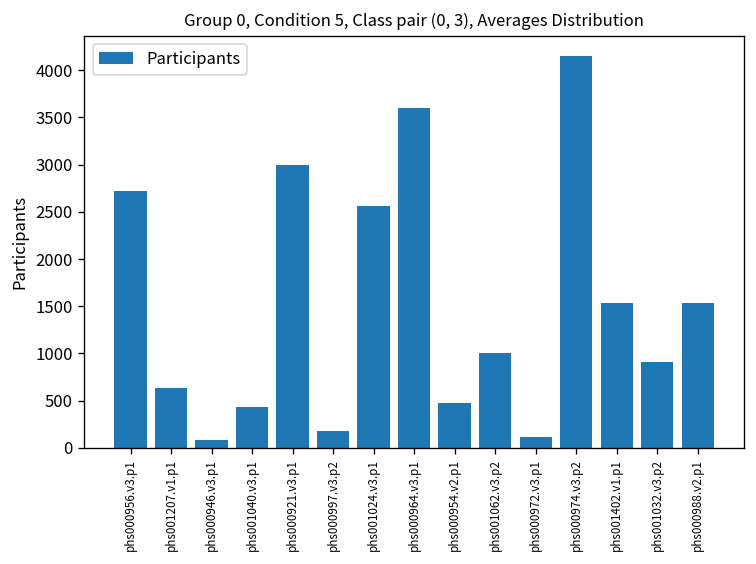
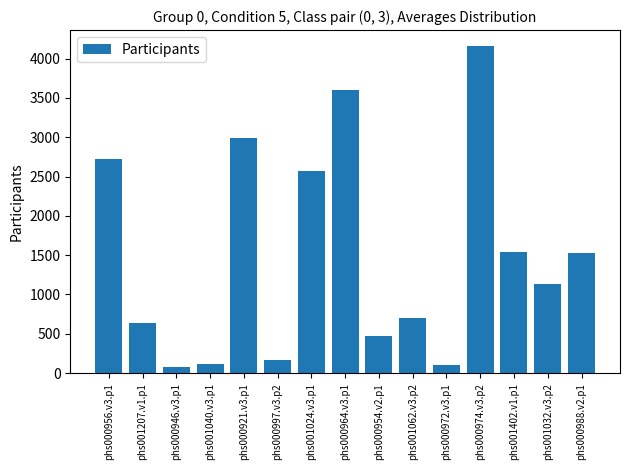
phs001040.v3.p1: 400 -> 100
phs001062.v3.p2: 1000 -> 700
phs001032.v3.p2: 900 -> 1100
